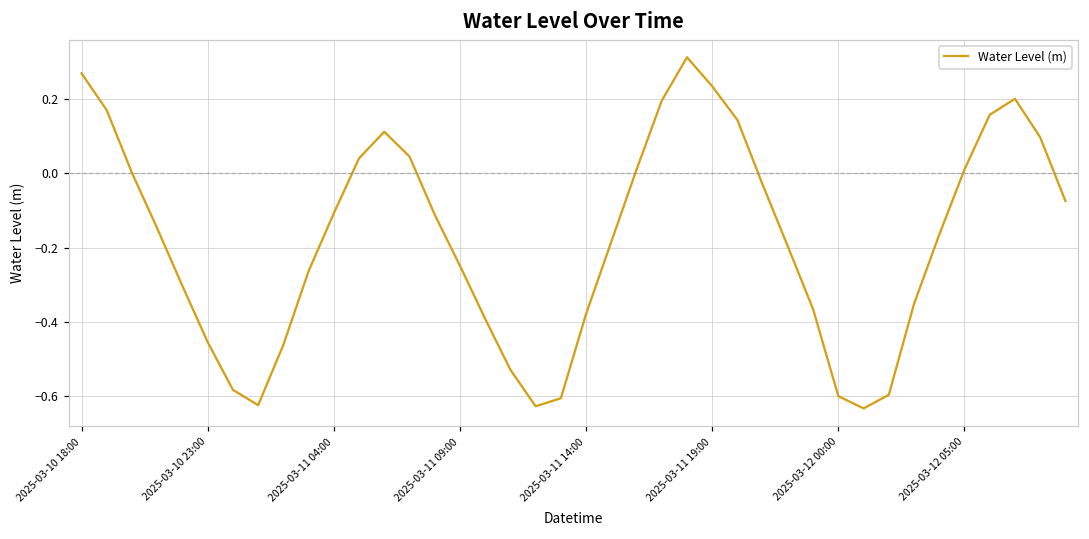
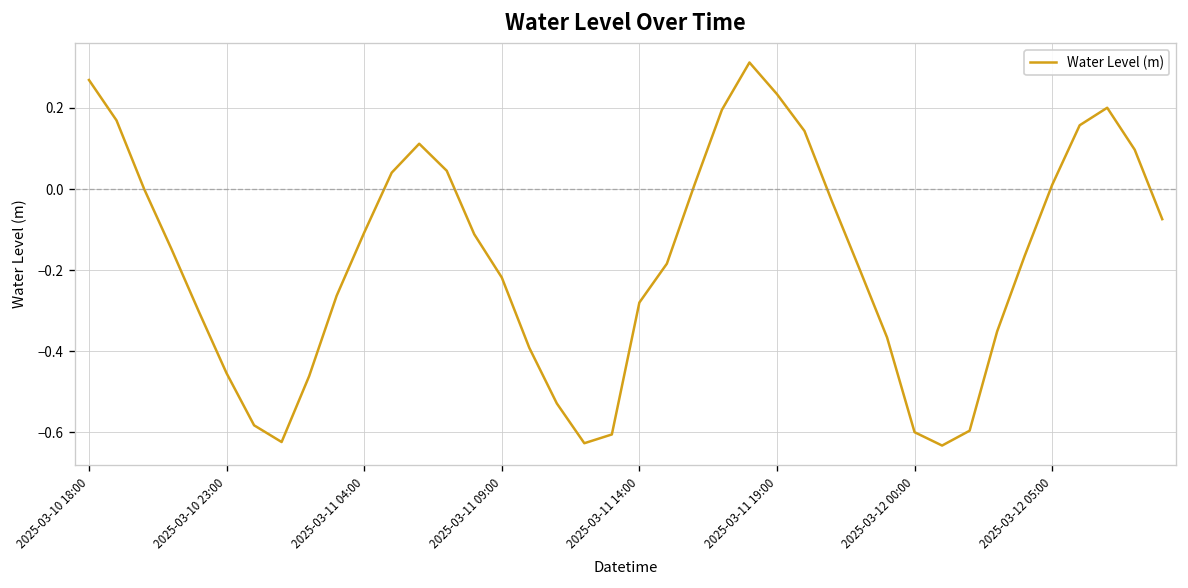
2025-03-11 09:00: -0.25 -> -0.22
2025-03-11 14:00: -0.38 -> -0.28
